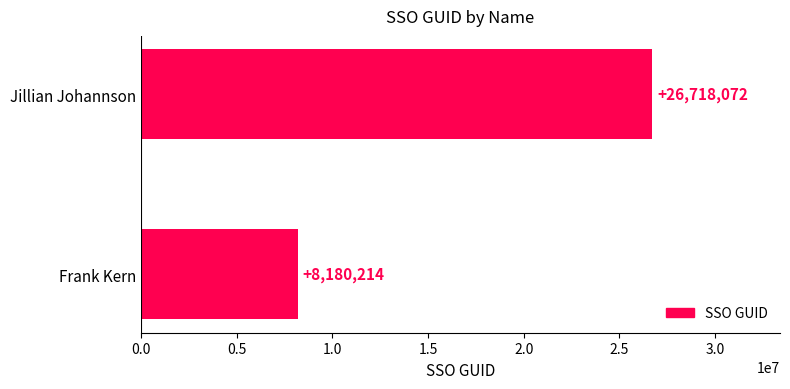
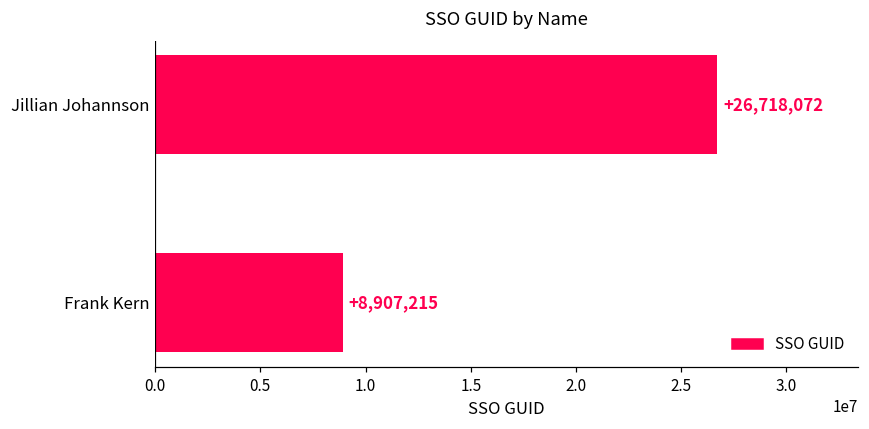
Frank Kern: +8,180,214 -> +8,907,215
